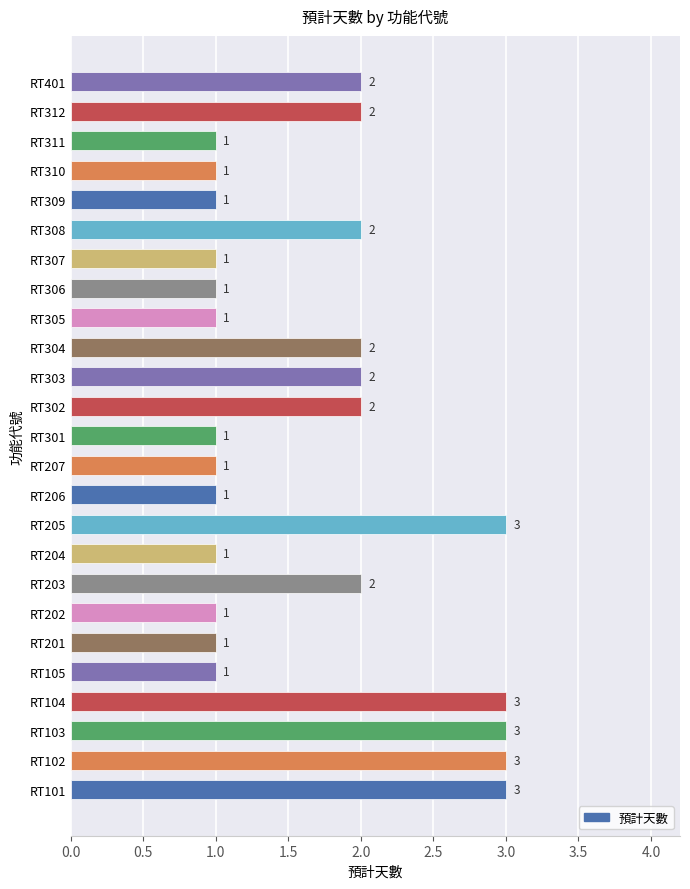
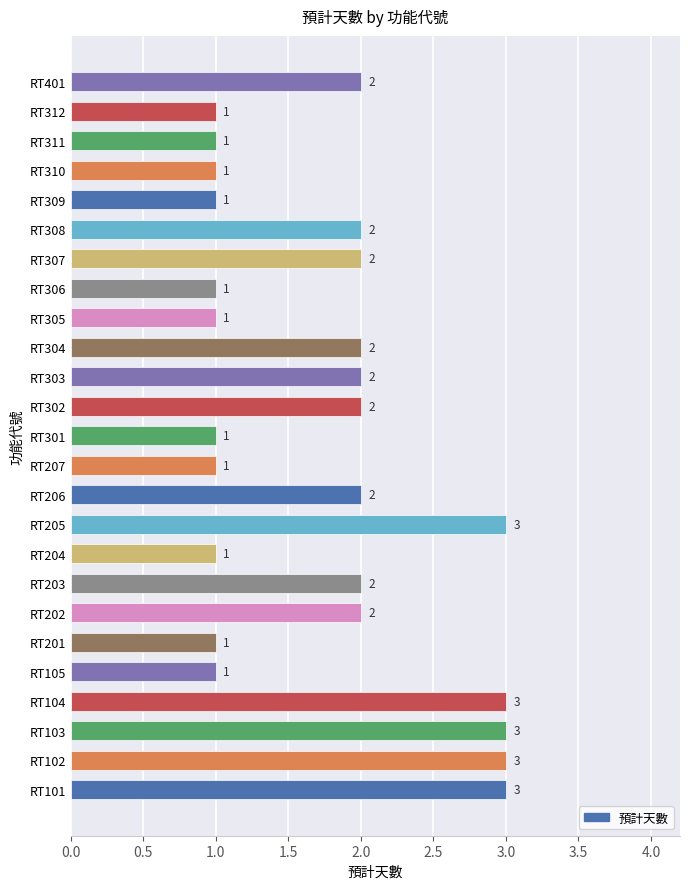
RT312: 2 -> 1
RT307: 1 -> 2
RT206: 1 -> 2
RT202: 1 -> 2
